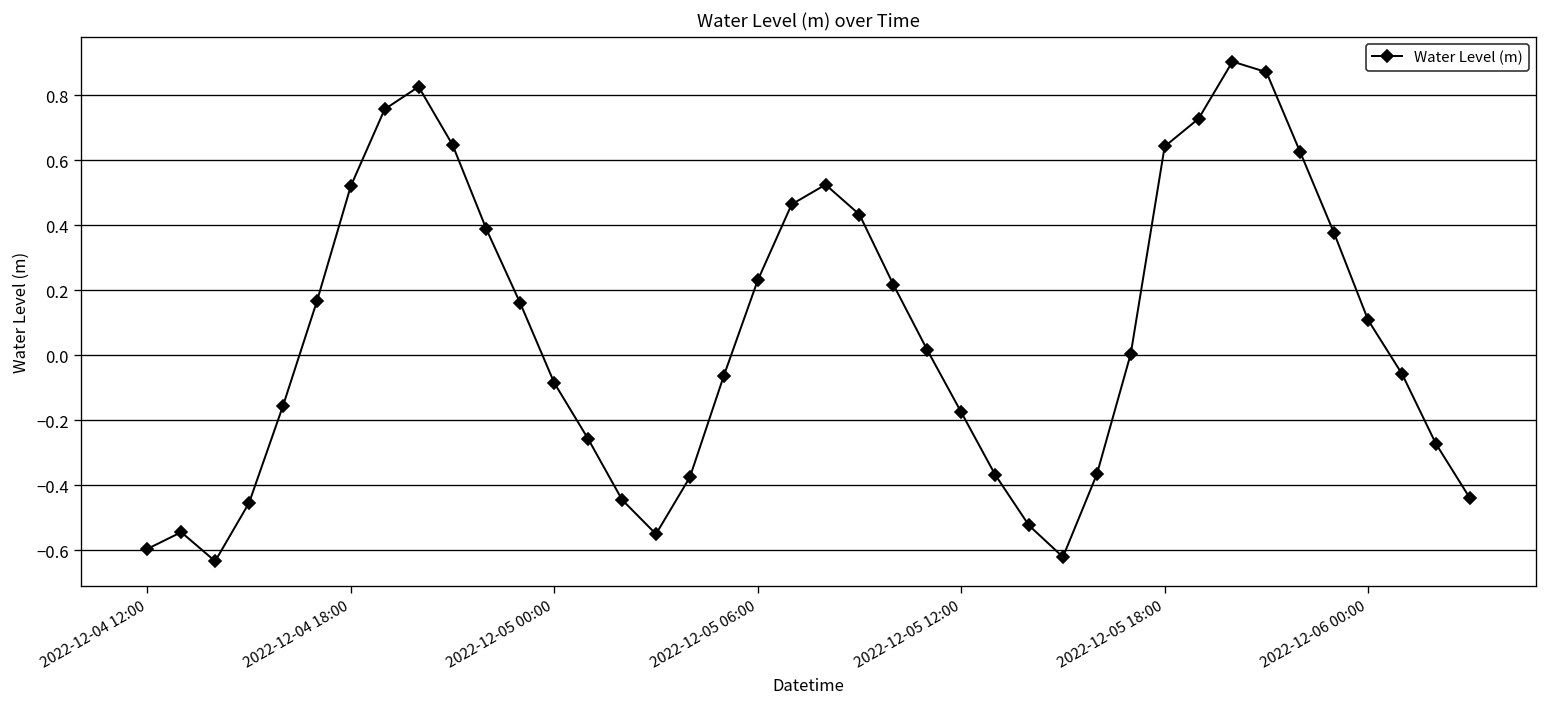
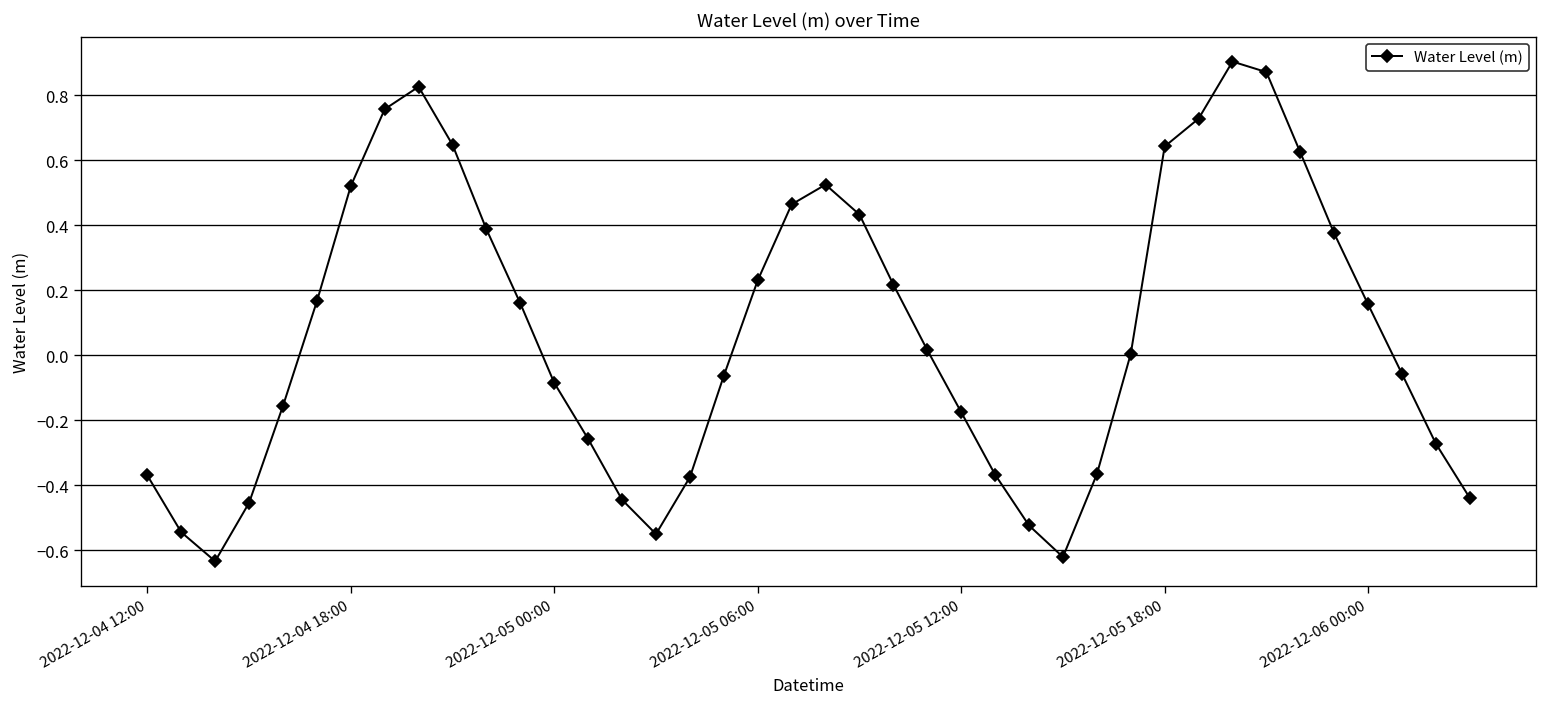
2022-12-04 12:00: -0.60 -> -0.37
2022-12-06 00:00: 0.11 -> 0.16
